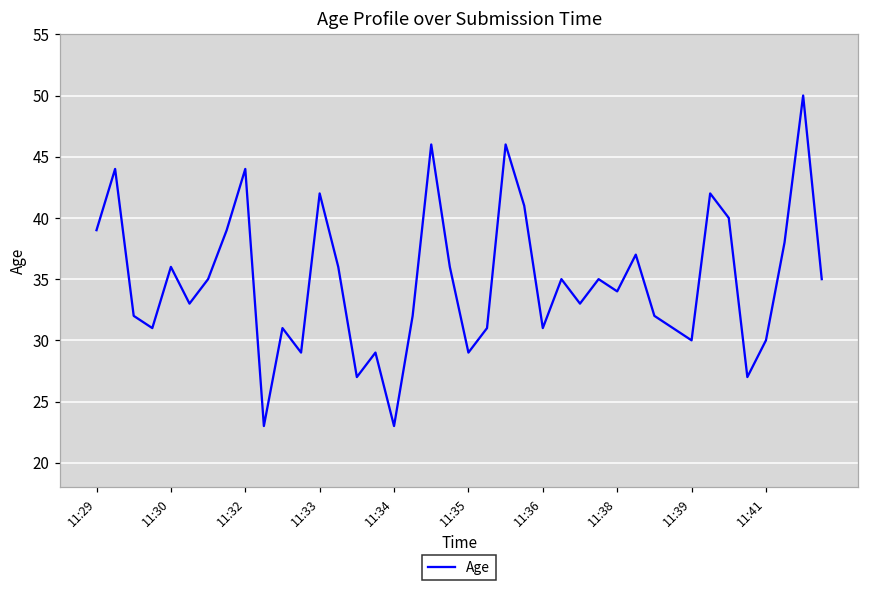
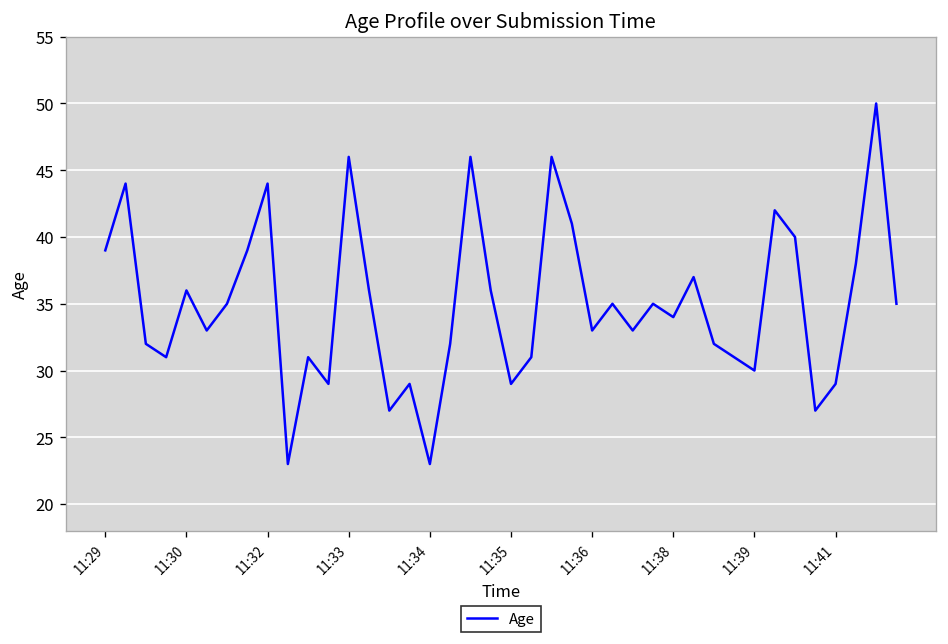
11:33: 42 -> 46
11:36: 31 -> 33
11:41: 30 -> 29
